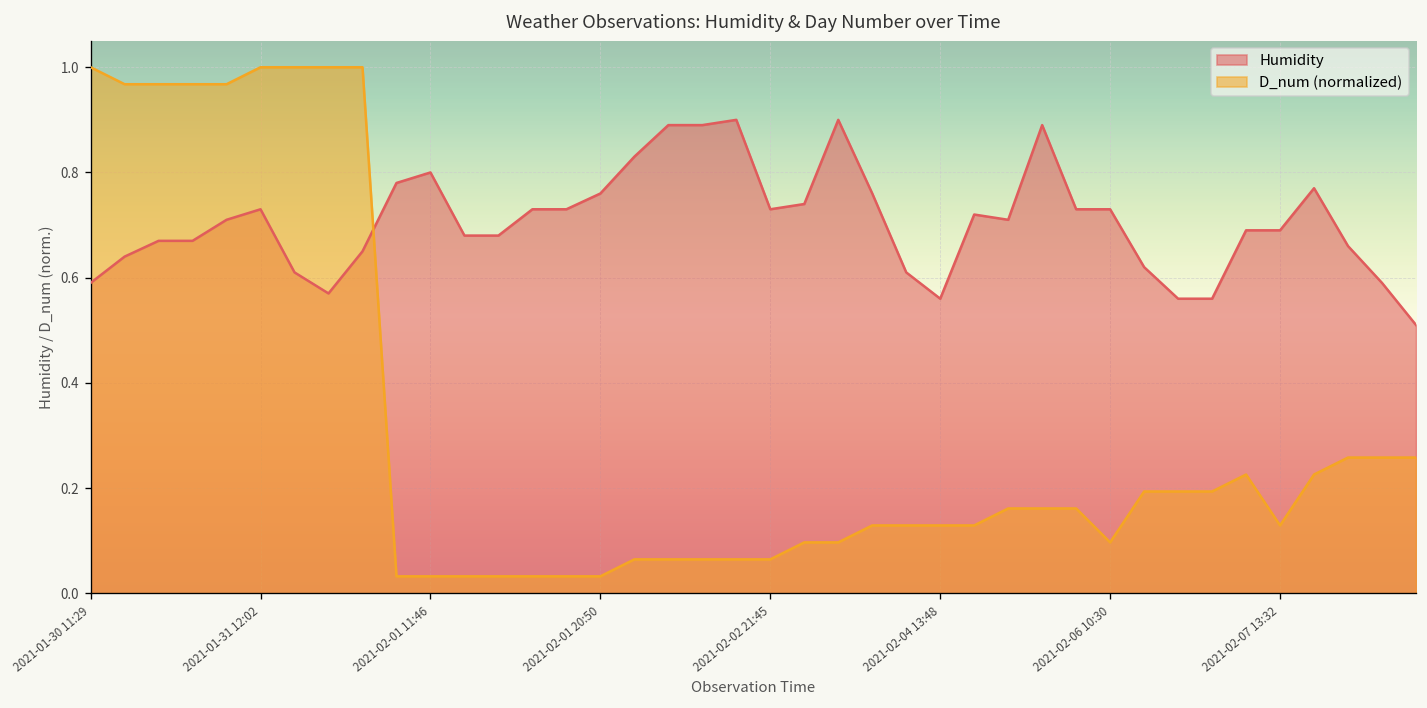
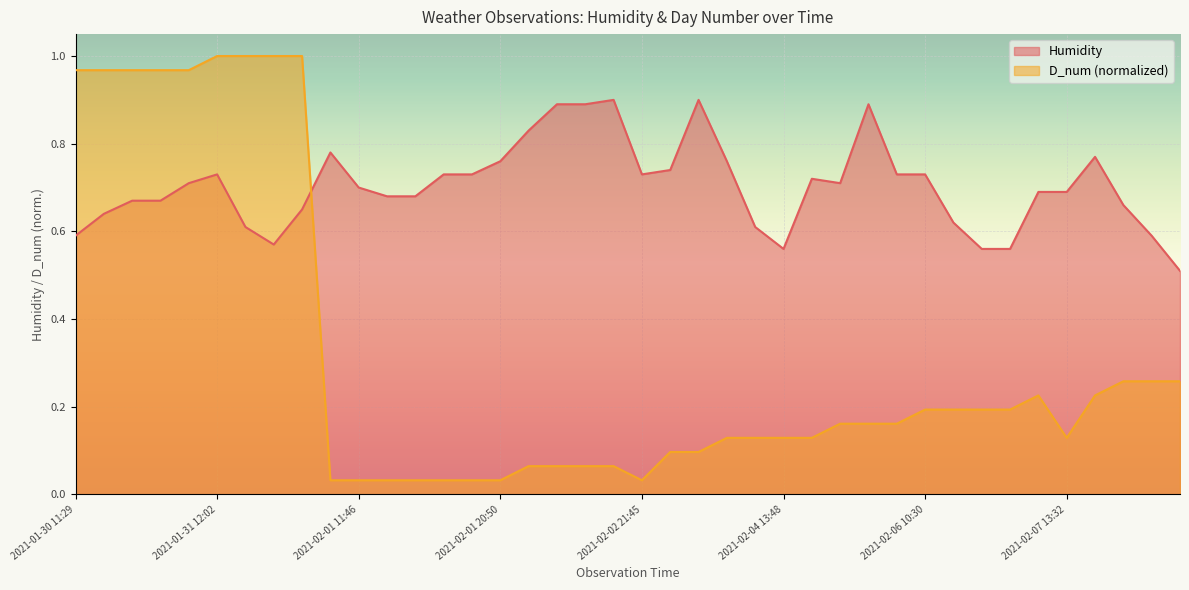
D_num (normalized), 2021-01-30 11:29: 1.00 -> 0.97
Humidity, 2021-02-01 11:46: 0.8 -> 0.7
D_num (normalized), 2021-02-02 21:45: 0.06 -> 0.03
D_num (normalized), 2021-02-06 10:30: 0.10 -> 0.19
